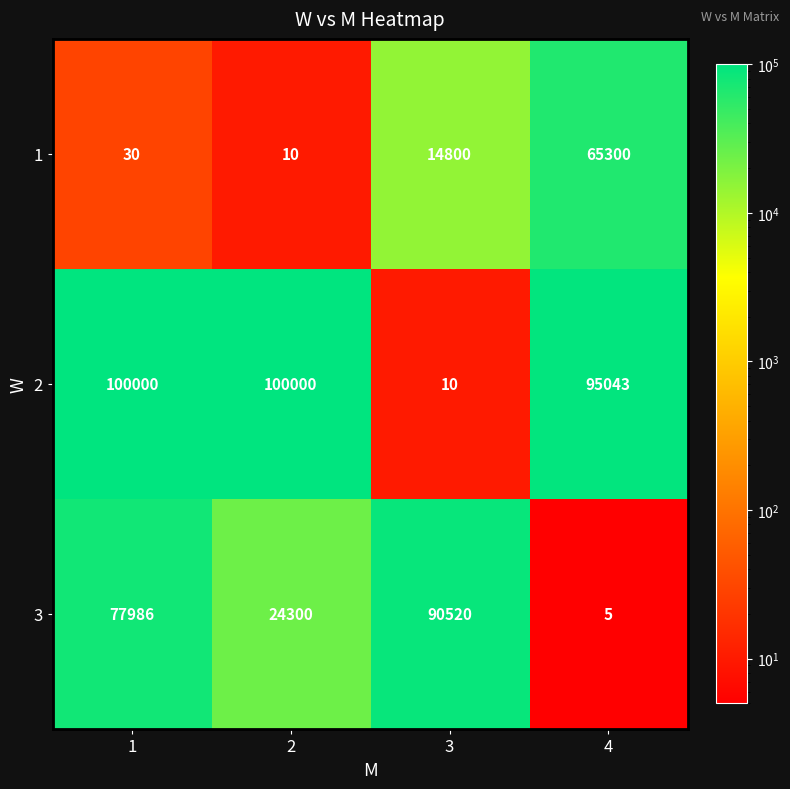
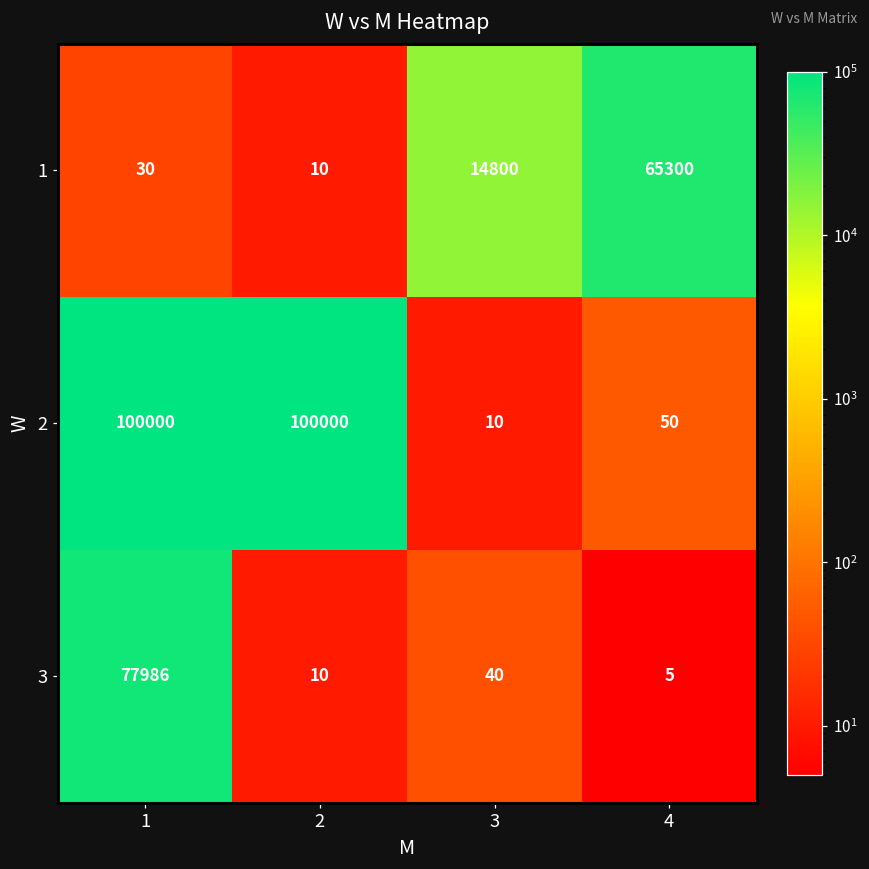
2, 4: 95043 -> 50
3, 2: 24300 -> 10
3, 3: 90520 -> 40
